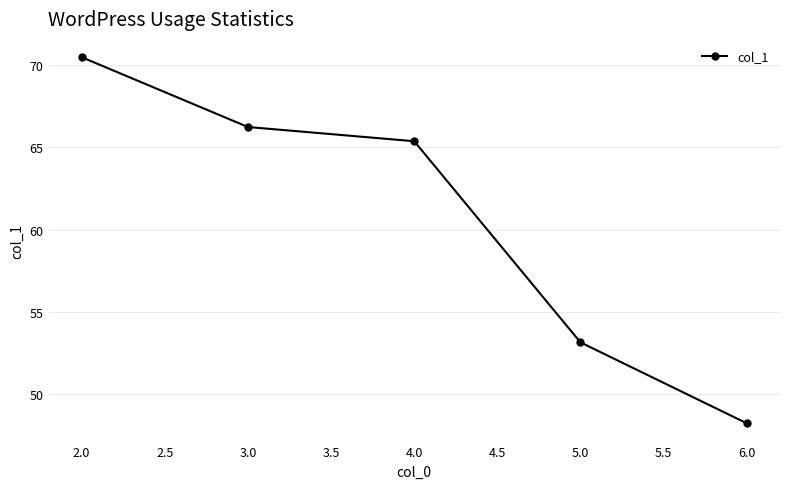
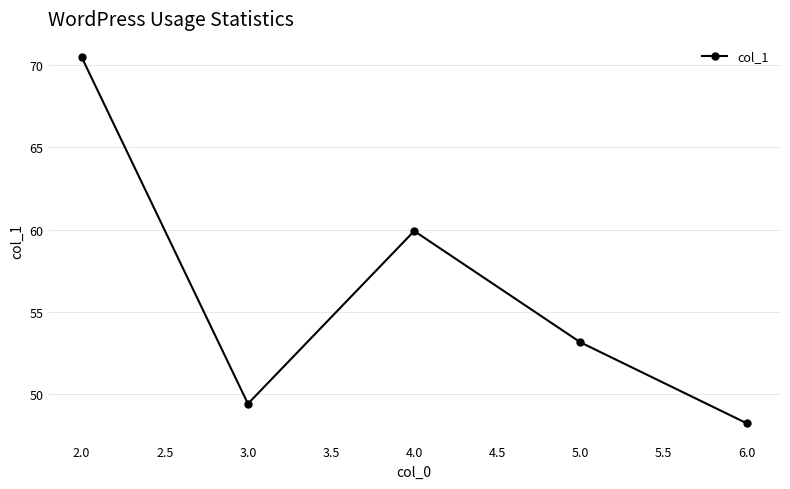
3.0: 66.2 -> 49.4
4.0: 65.4 -> 59.9
